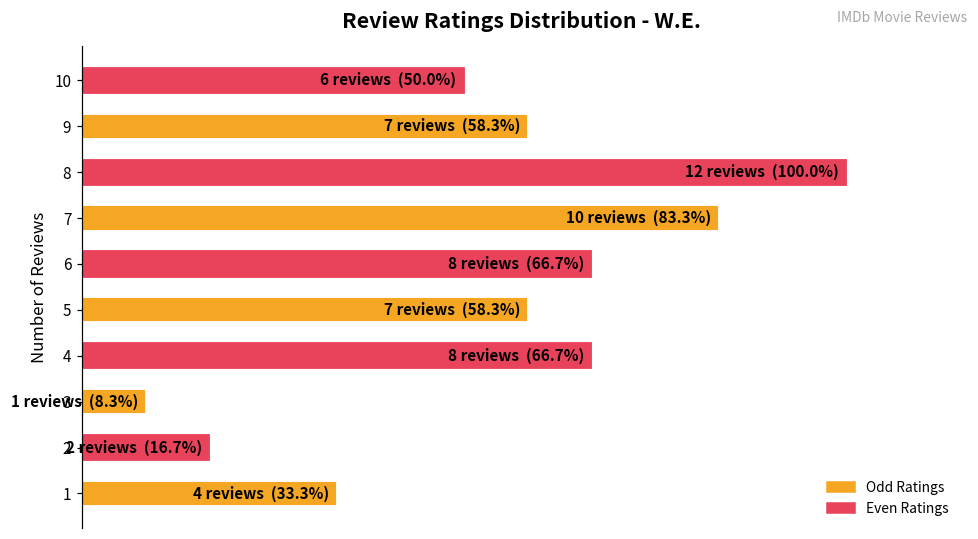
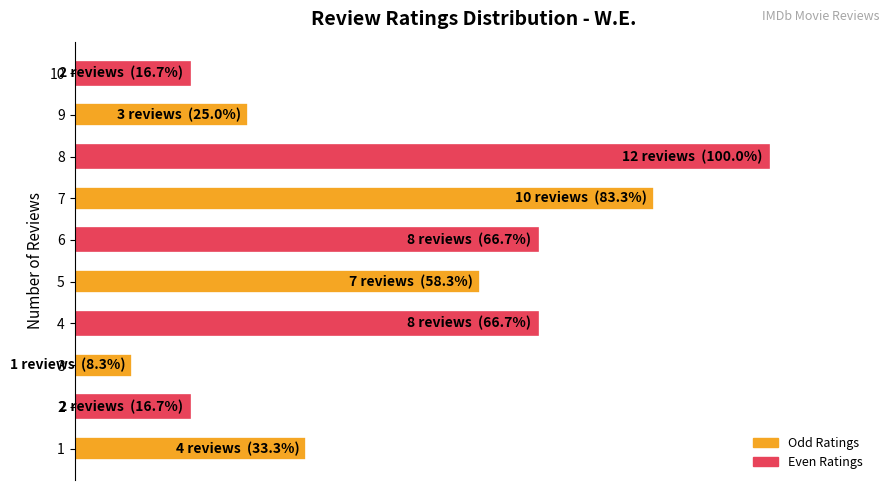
10: 6 reviews (50.0%) -> 2 reviews (16.7%)
9: 7 reviews (58.3%) -> 3 reviews (25.0%)
